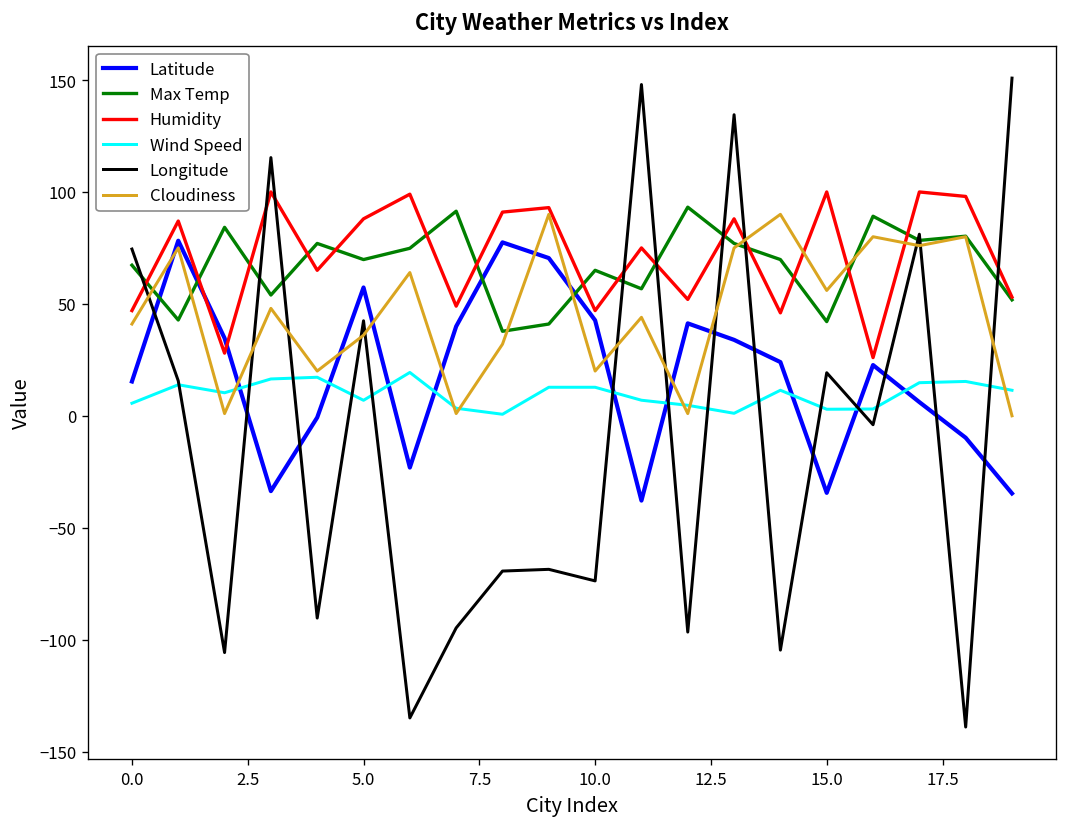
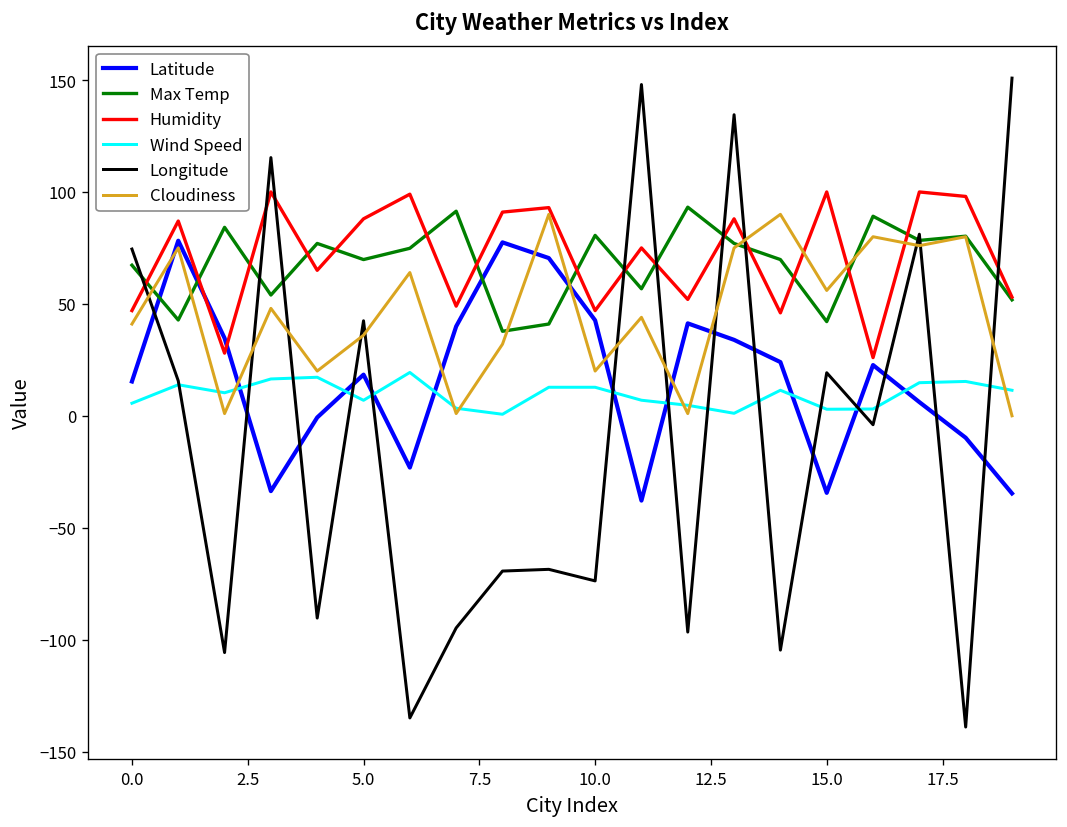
Latitude, 5.0: 57 -> 18
Max Temp, 10.0: 65 -> 81
